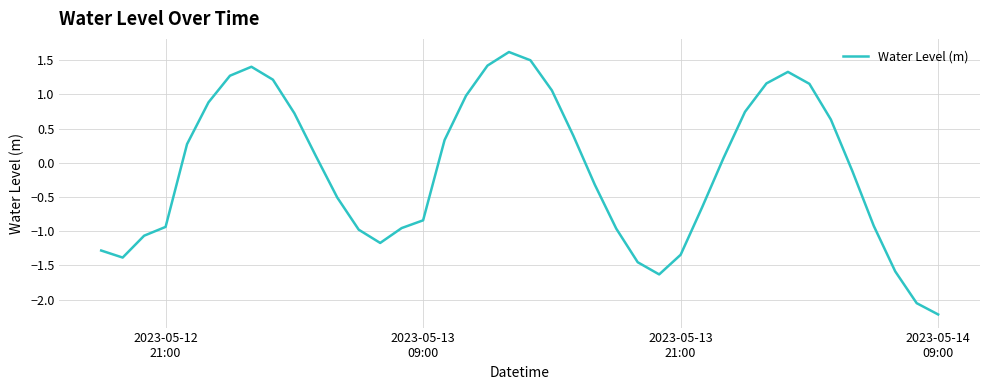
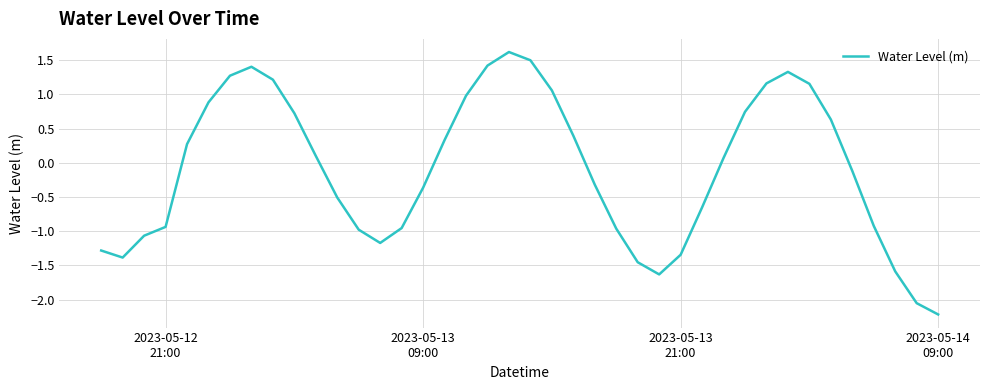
2023-05-13 09:00: -0.8 -> -0.4
